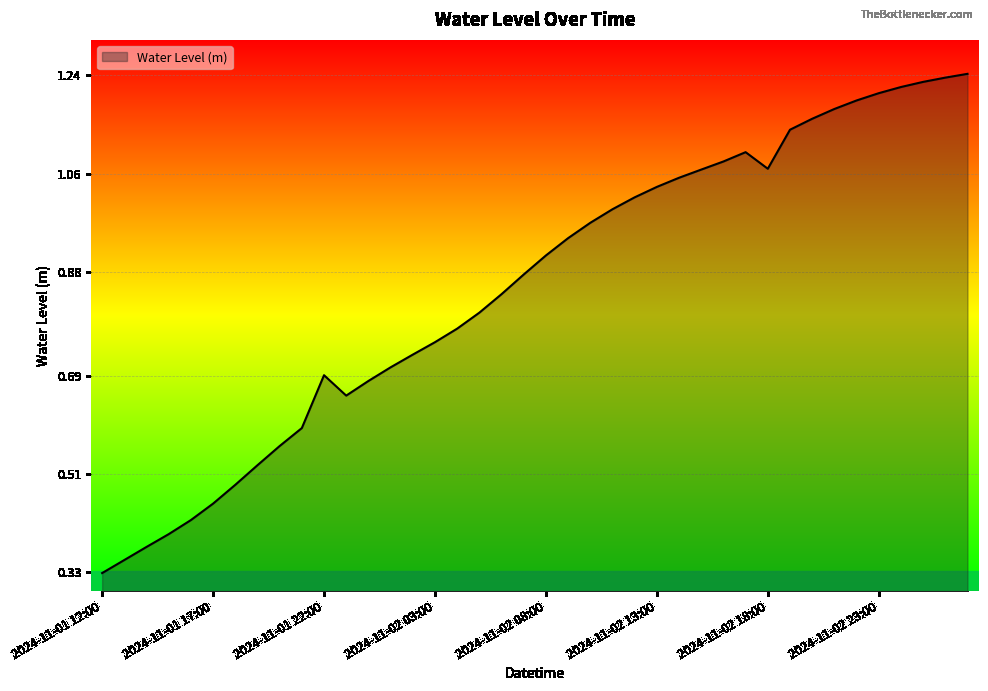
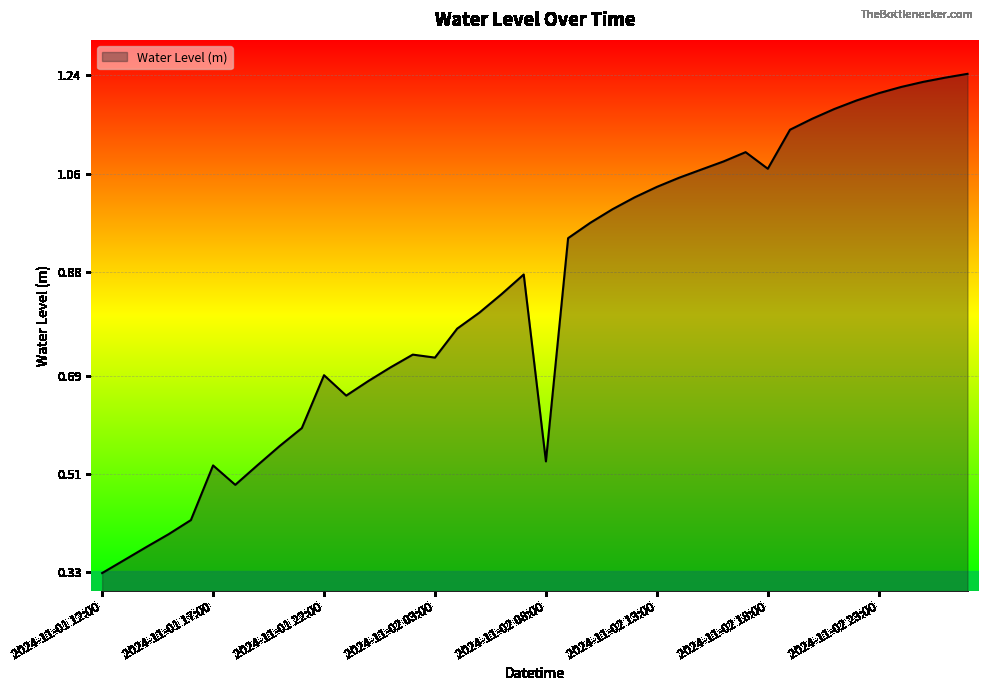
2024-11-01 17:00: 0.46 -> 0.53
2024-11-02 03:00: 0.75 -> 0.72
2024-11-02 08:00: 0.91 -> 0.53
